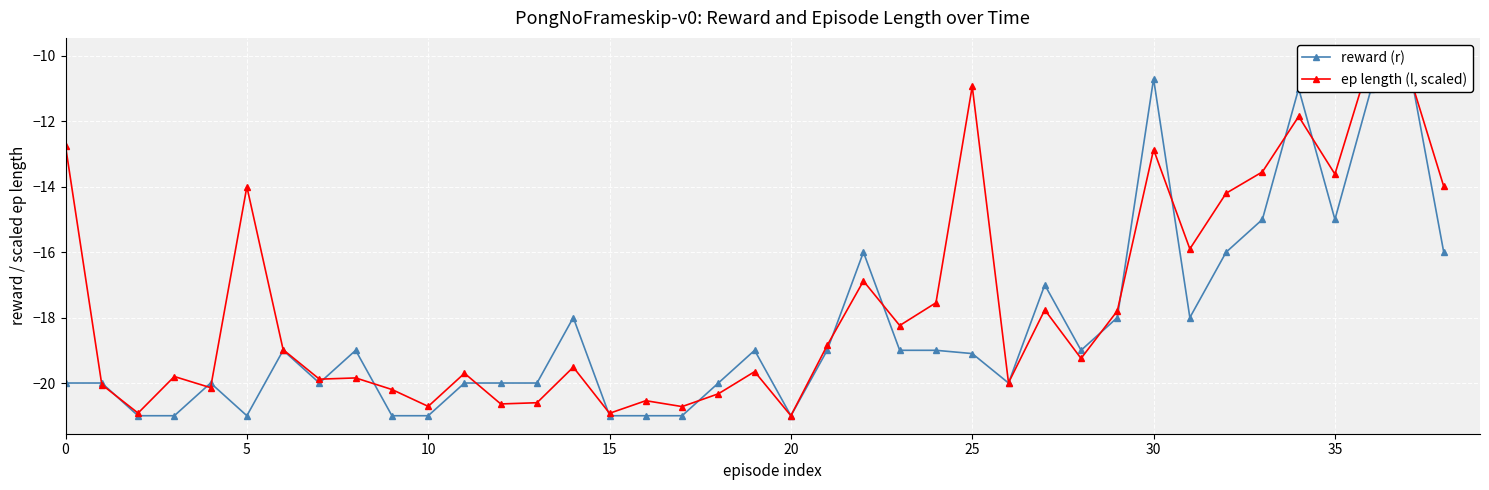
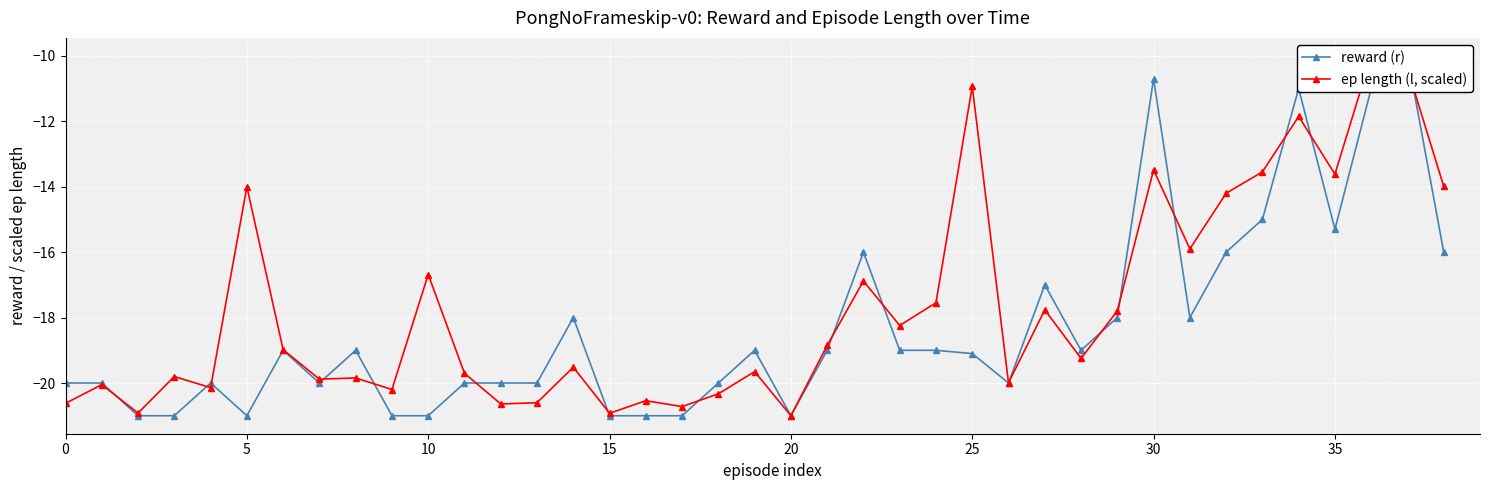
ep length (l, scaled), 0: -12.8 -> -20.6
ep length (l, scaled), 10: -20.7 -> -16.7
ep length (l, scaled), 30: -12.9 -> -13.5
reward (r), 35: -15.0 -> -15.3
